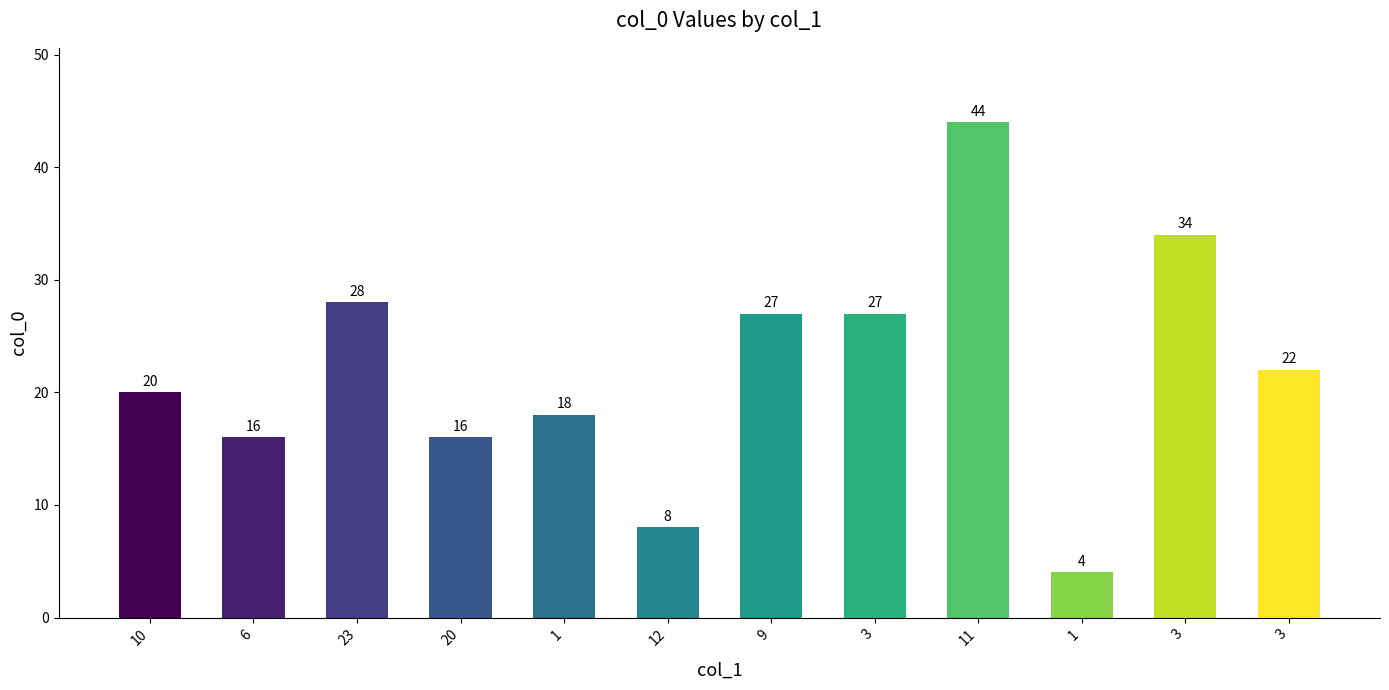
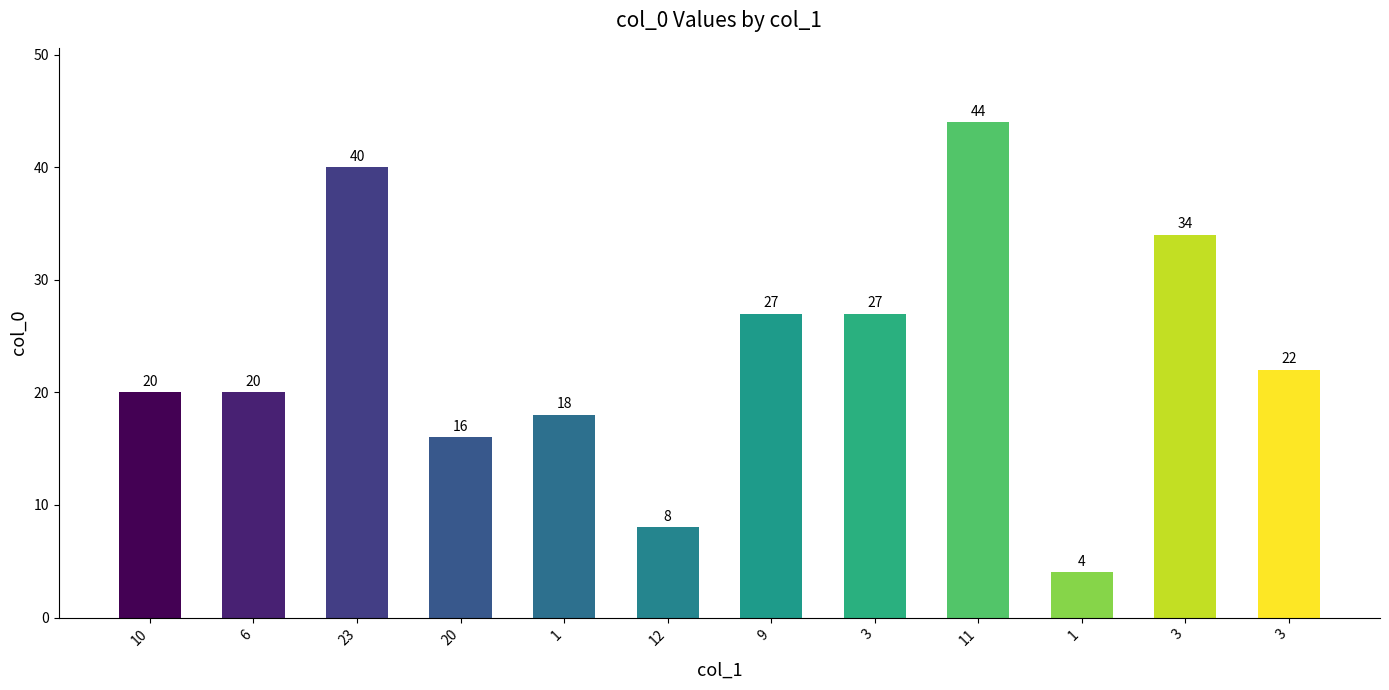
6: 16 -> 20
23: 28 -> 40
